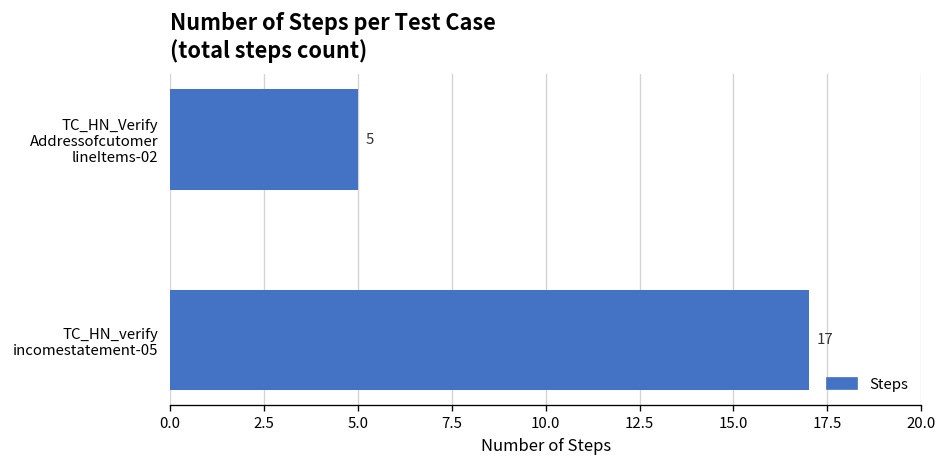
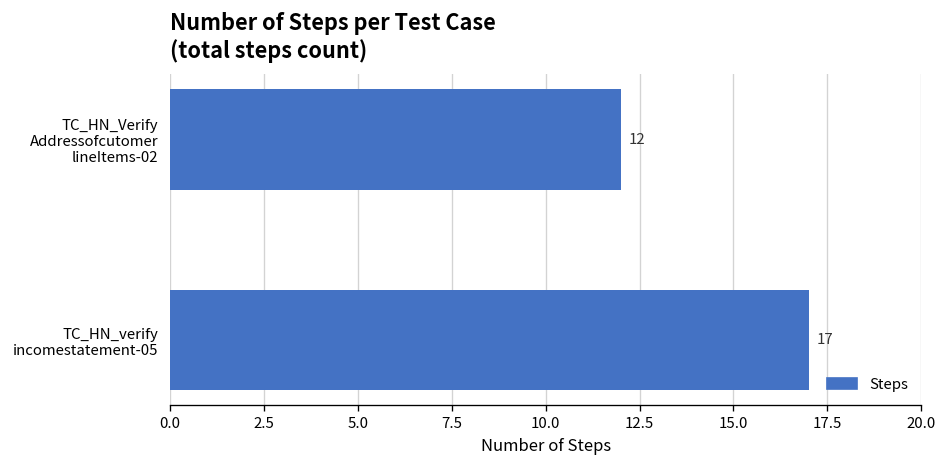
TC_HN_Verify Addressofcutomer lineItems-02: 5 -> 12
